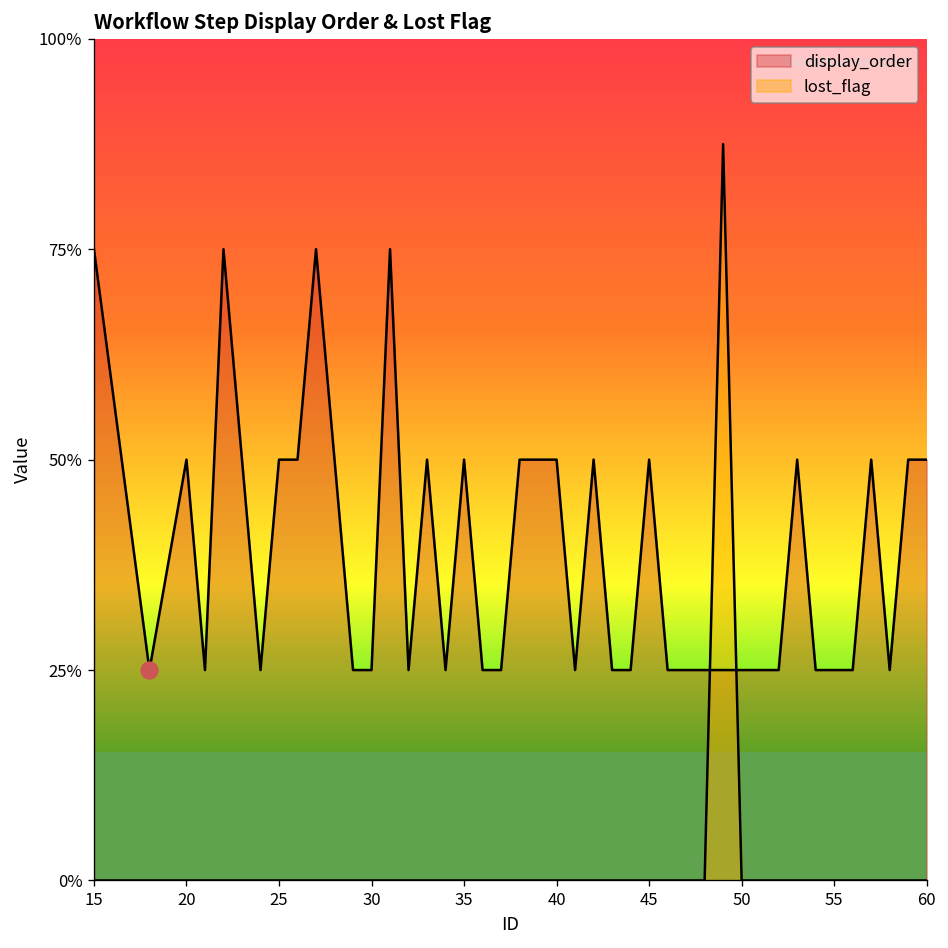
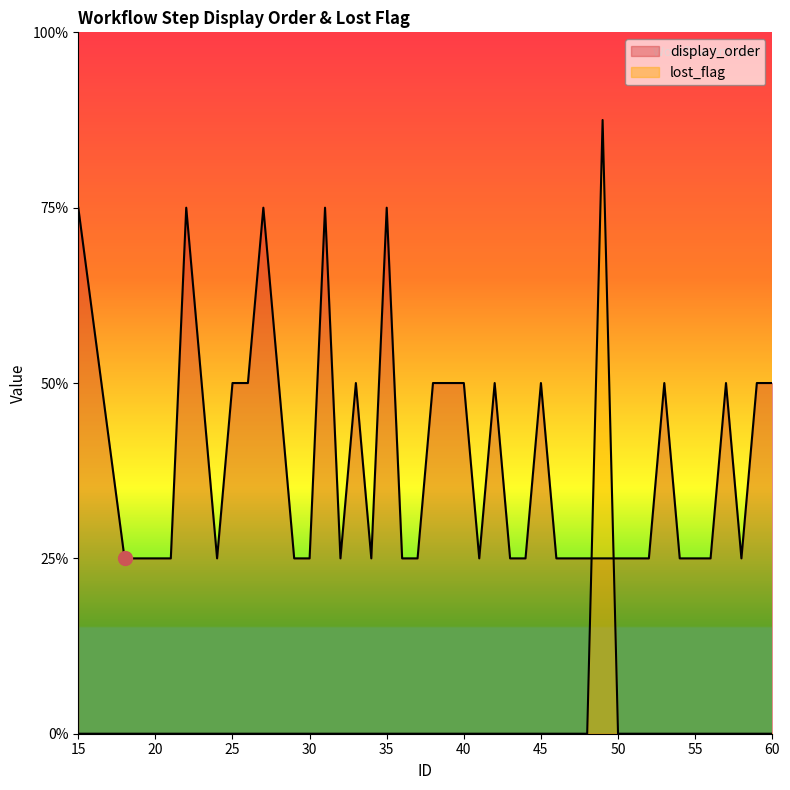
display_order, 20: 50% -> 25%
display_order, 35: 50% -> 75%
